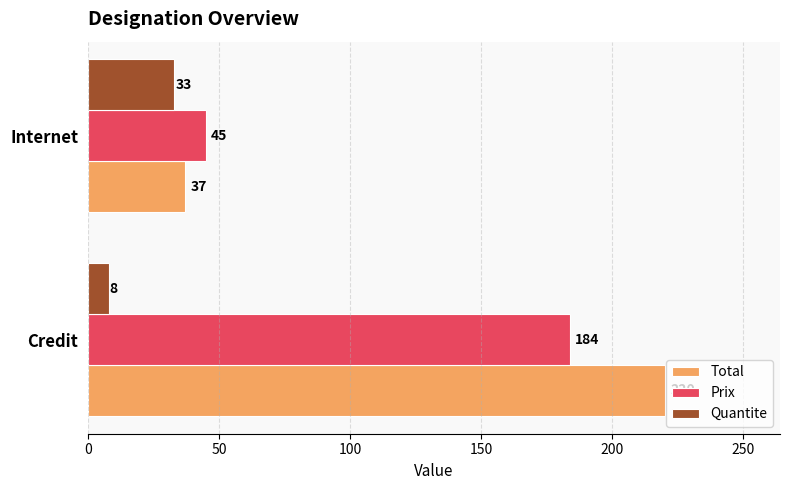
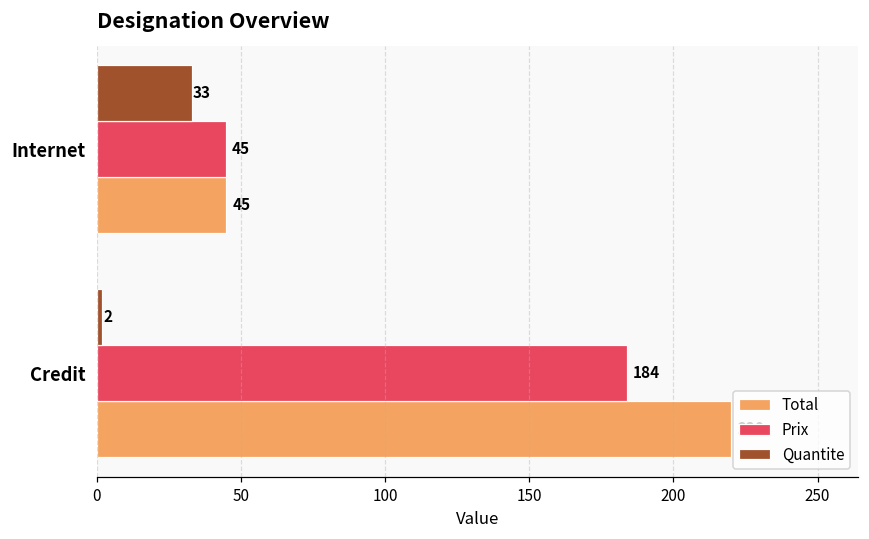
Total, Internet: 37 -> 45
Quantite, Credit: 8 -> 2
